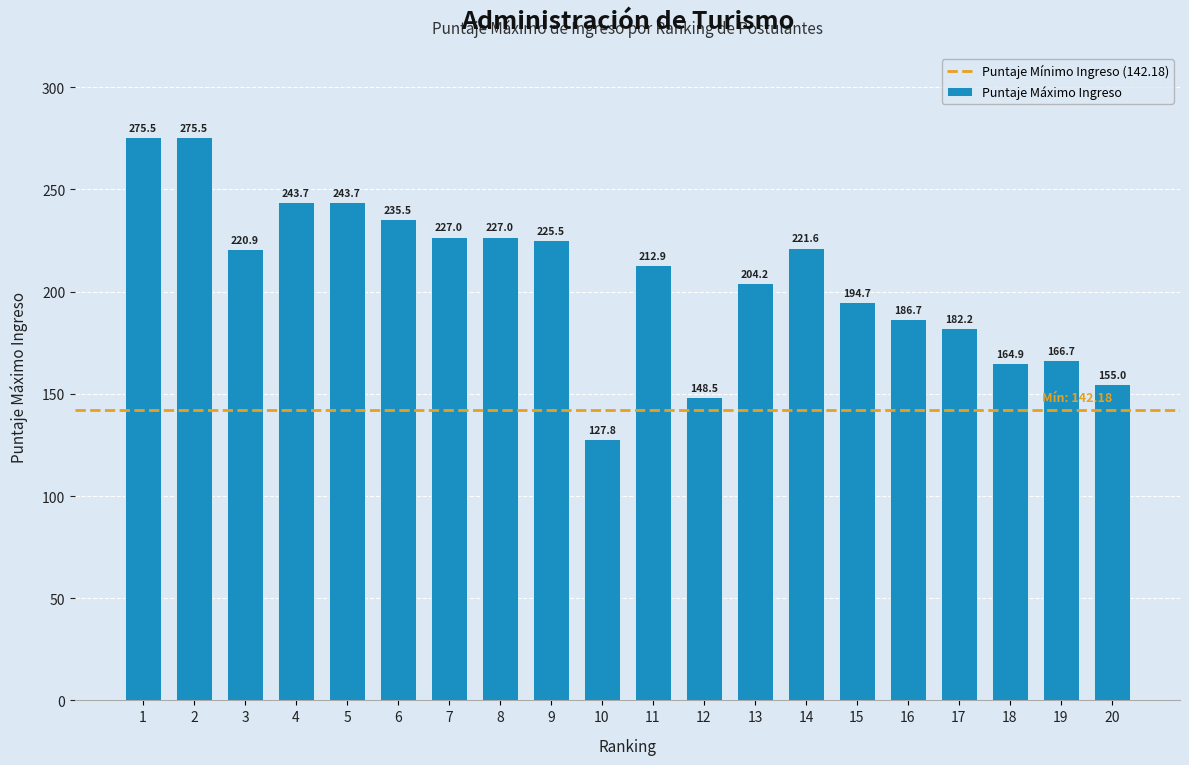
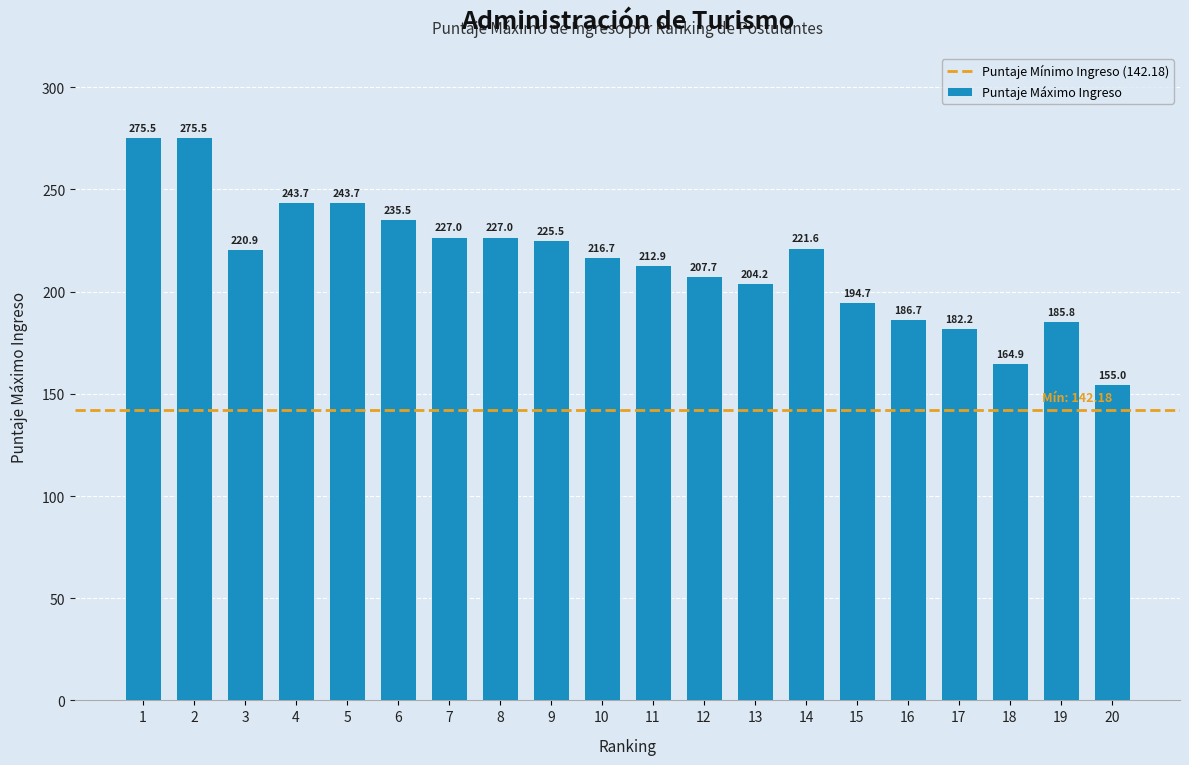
10: 127.8 -> 216.7
12: 148.5 -> 207.7
19: 166.7 -> 185.8
